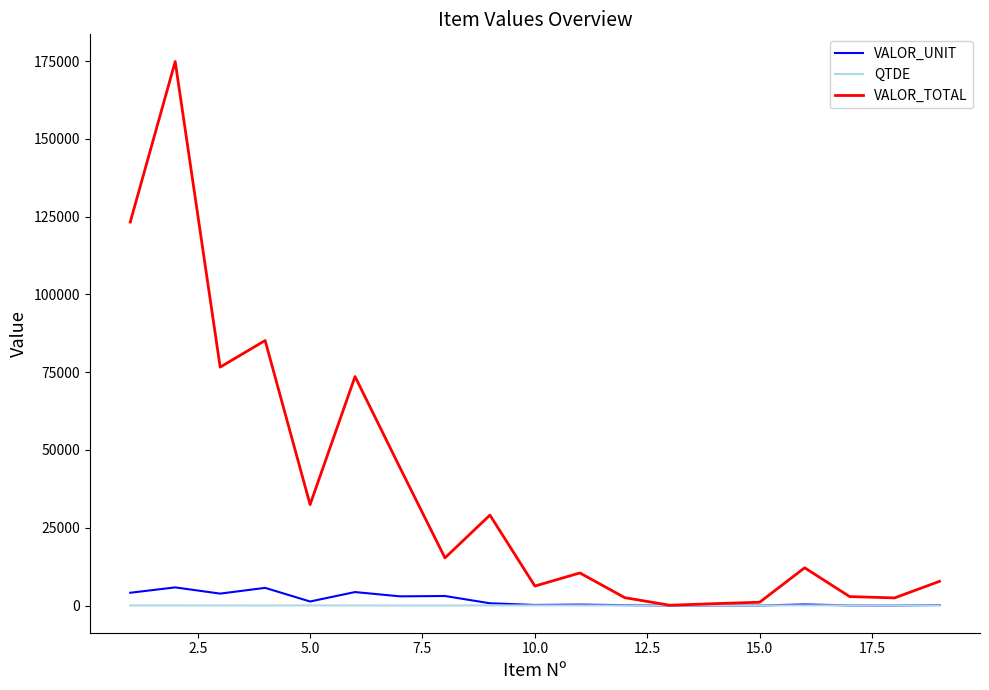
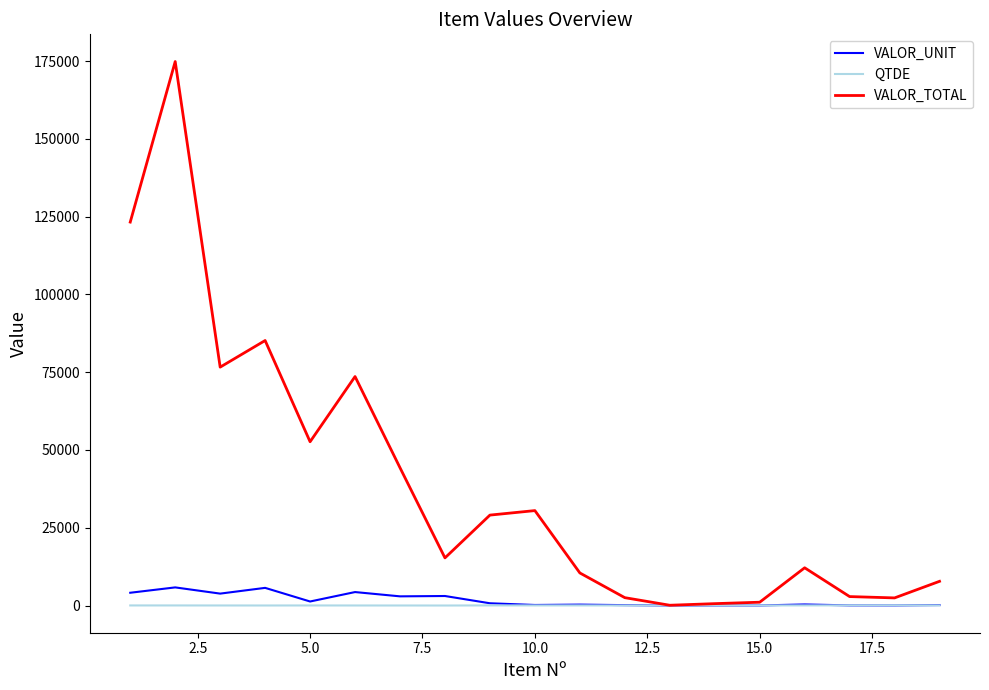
VALOR_TOTAL, 5.0: 32000 -> 53000
VALOR_TOTAL, 10.0: 6000 -> 31000
